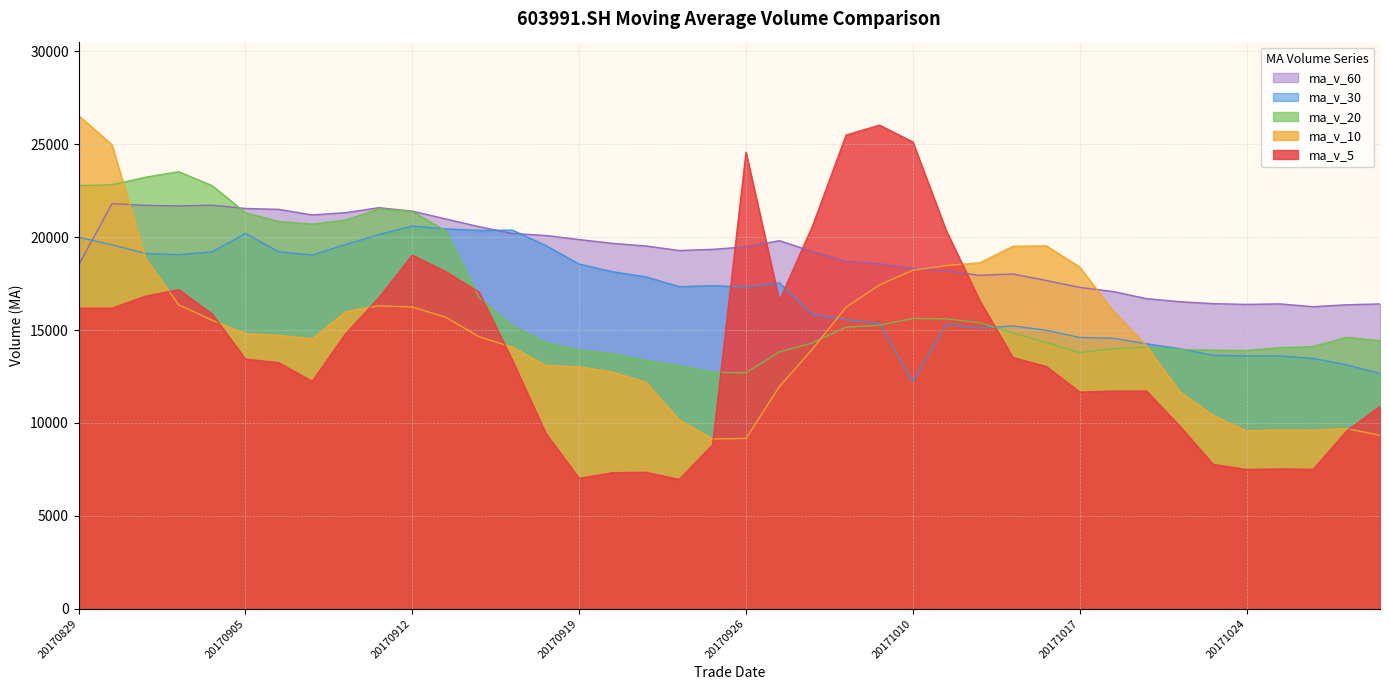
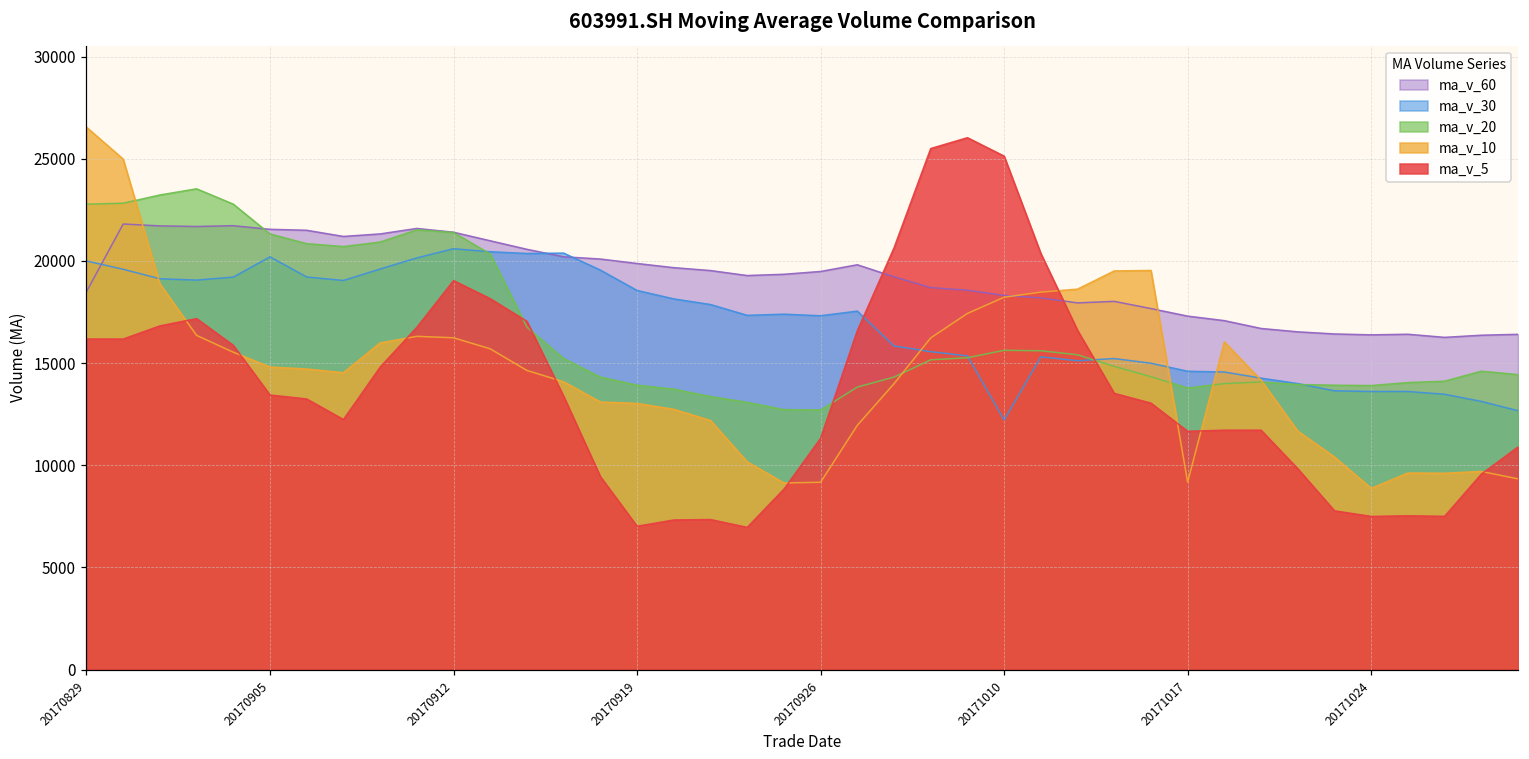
ma_v_5, 20170926: 24600 -> 11300
ma_v_10, 20171017: 18400 -> 9200
ma_v_10, 20171024: 9600 -> 8900
